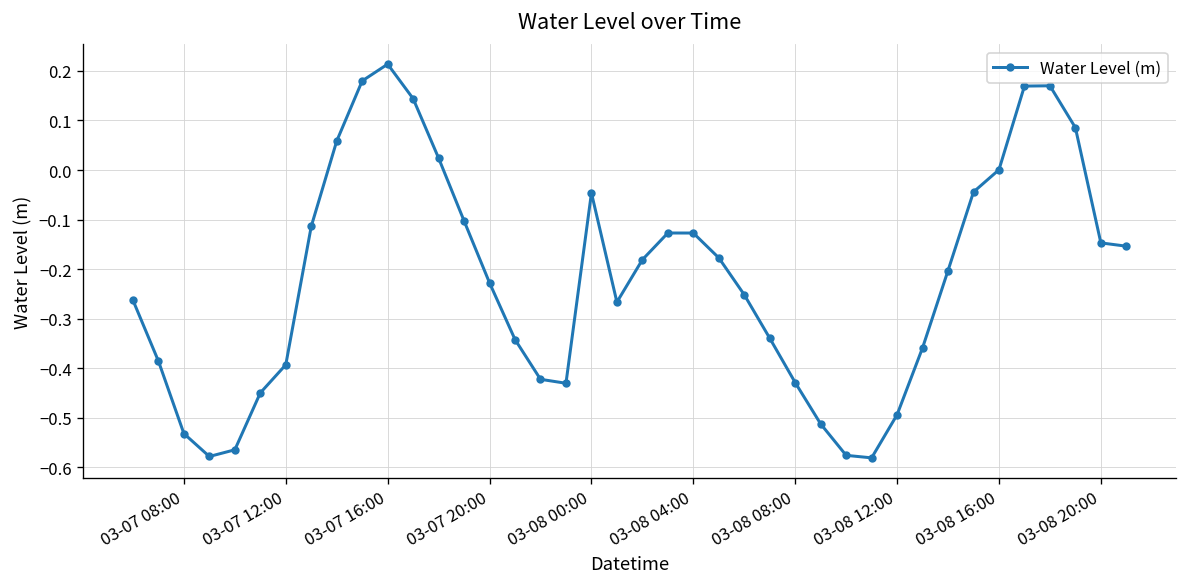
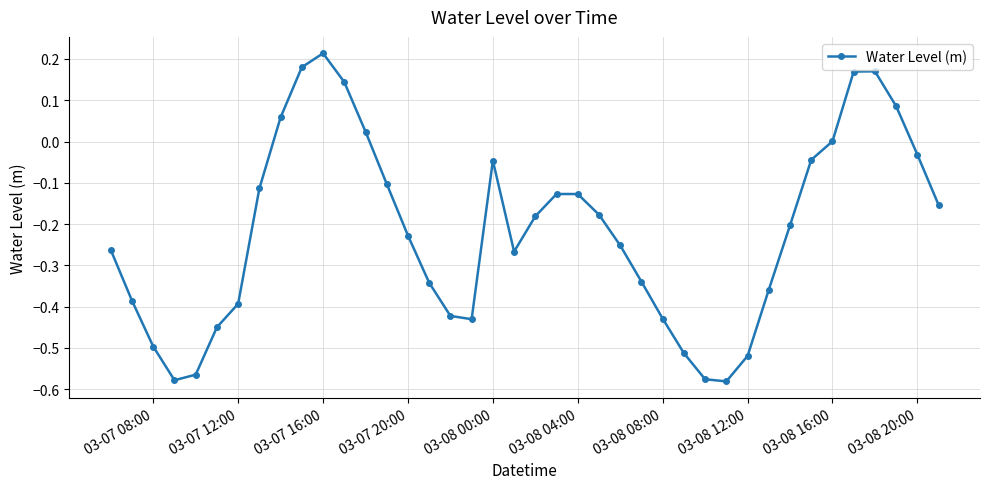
03-07 08:00: -0.53 -> -0.50
03-08 12:00: -0.49 -> -0.52
03-08 20:00: -0.15 -> -0.03
